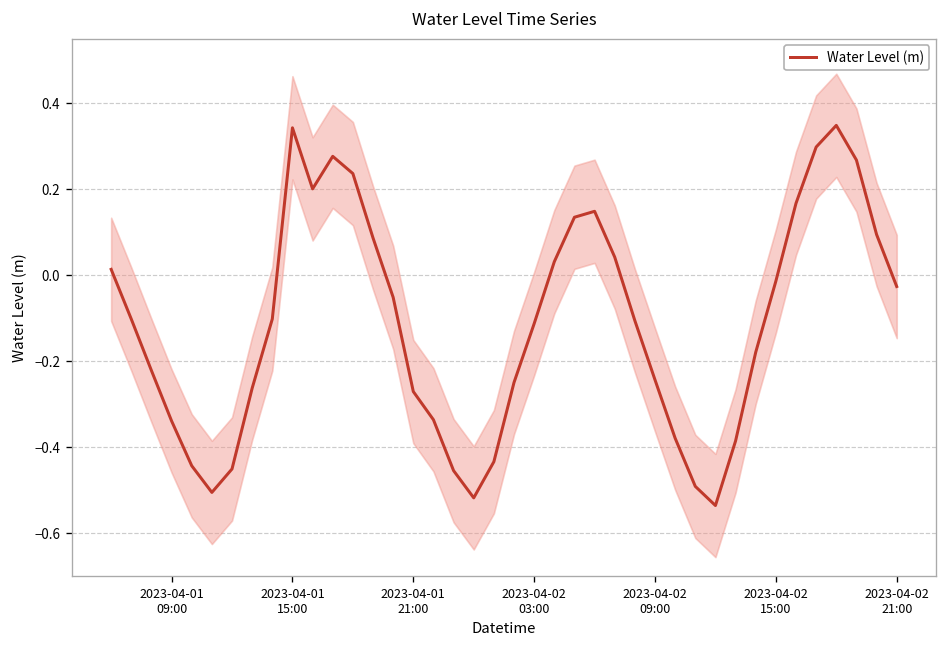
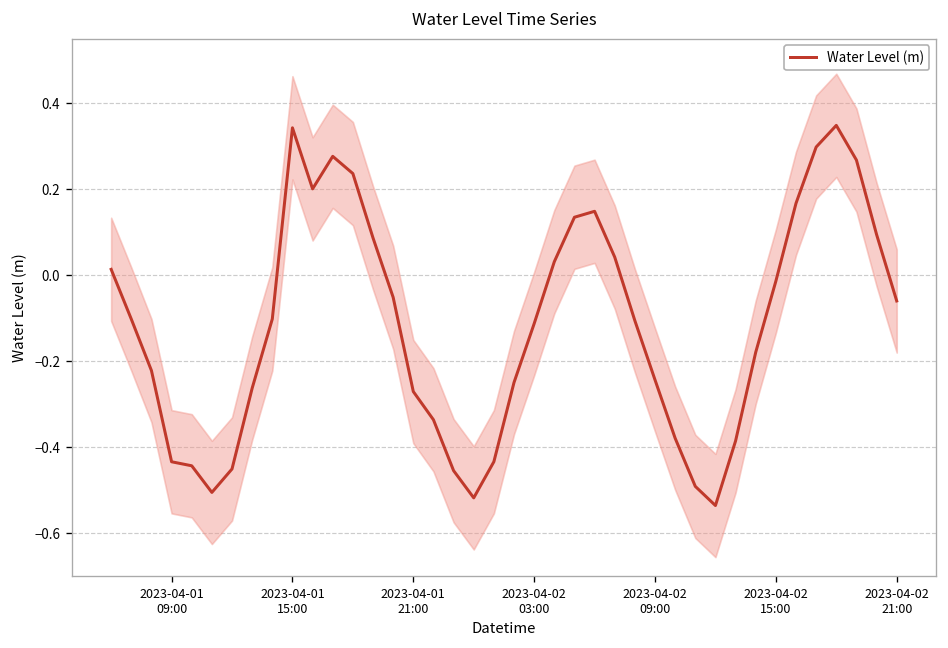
Water Level (m), 2023-04-01 09:00: -0.34 -> -0.43
Water Level (m), 2023-04-02 21:00: -0.03 -> -0.06
